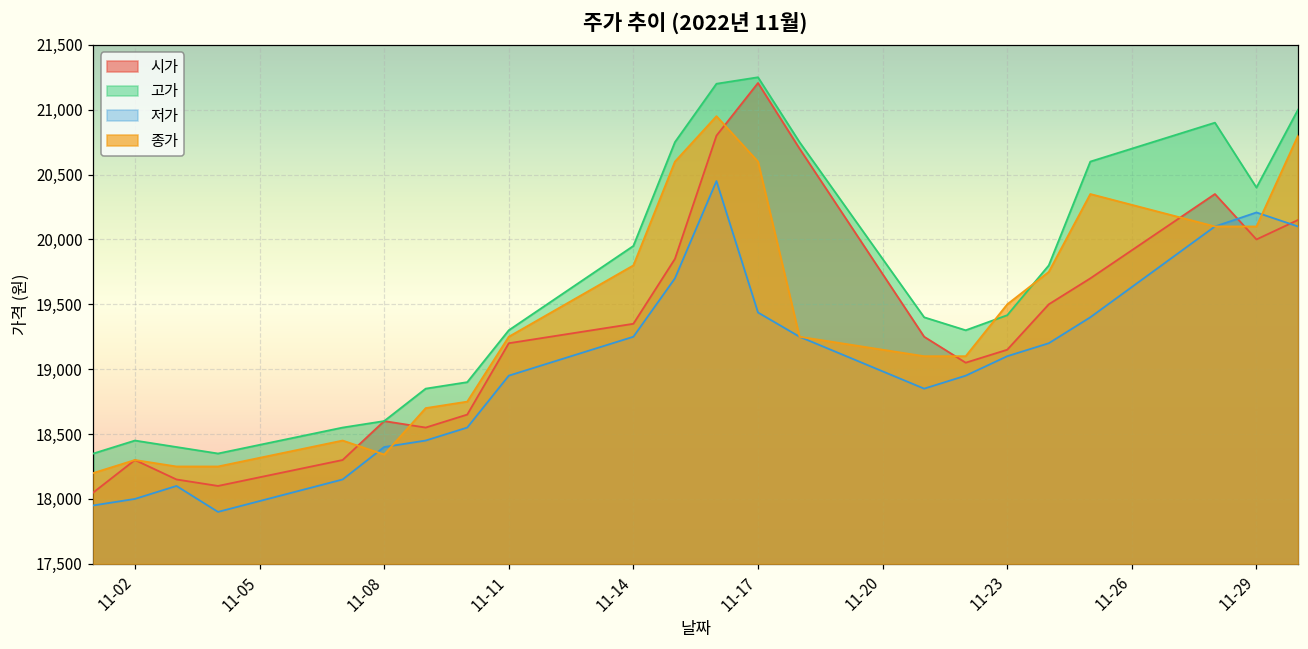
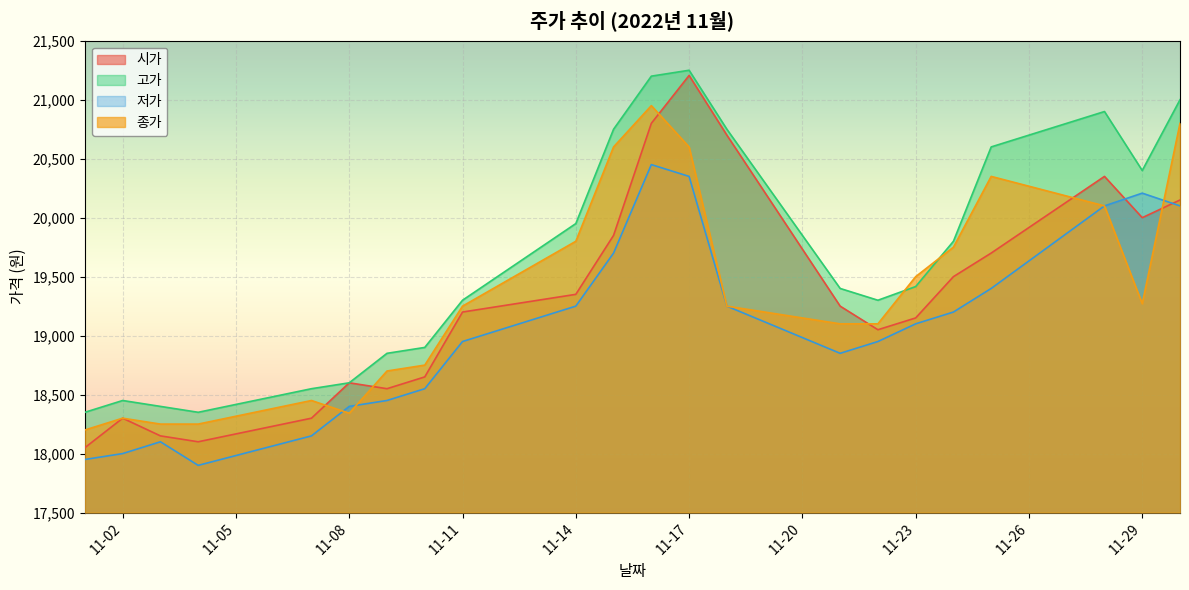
저가, 11-17: 19,440 -> 20,350
종가, 11-29: 20,100 -> 19,270
